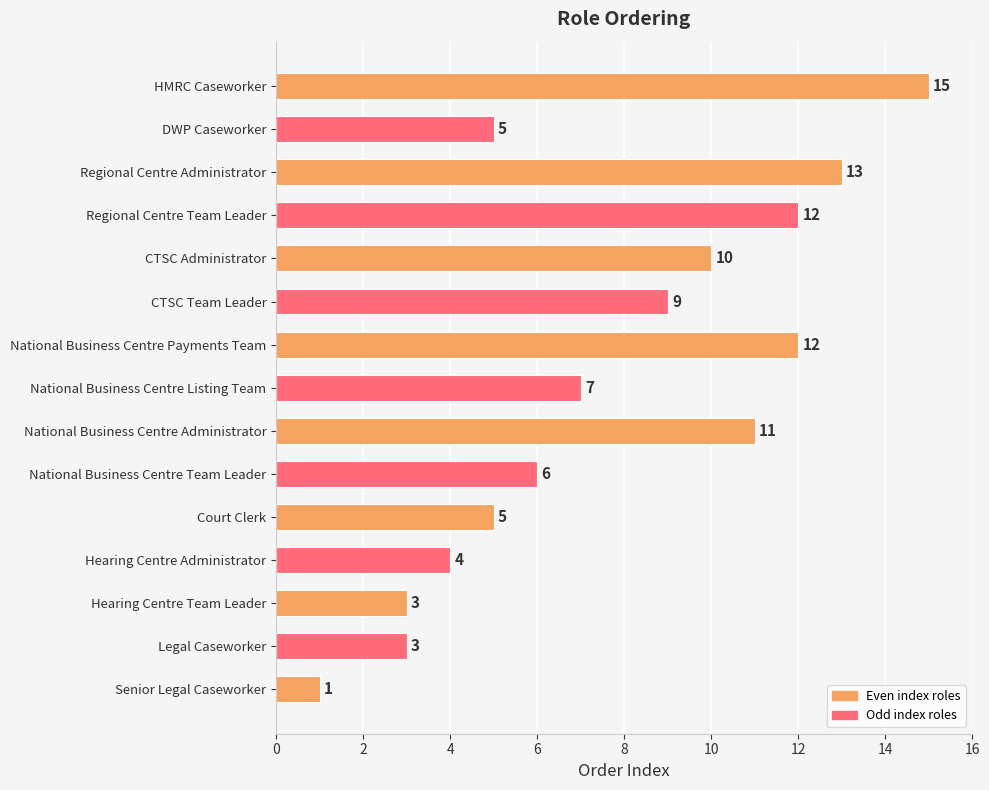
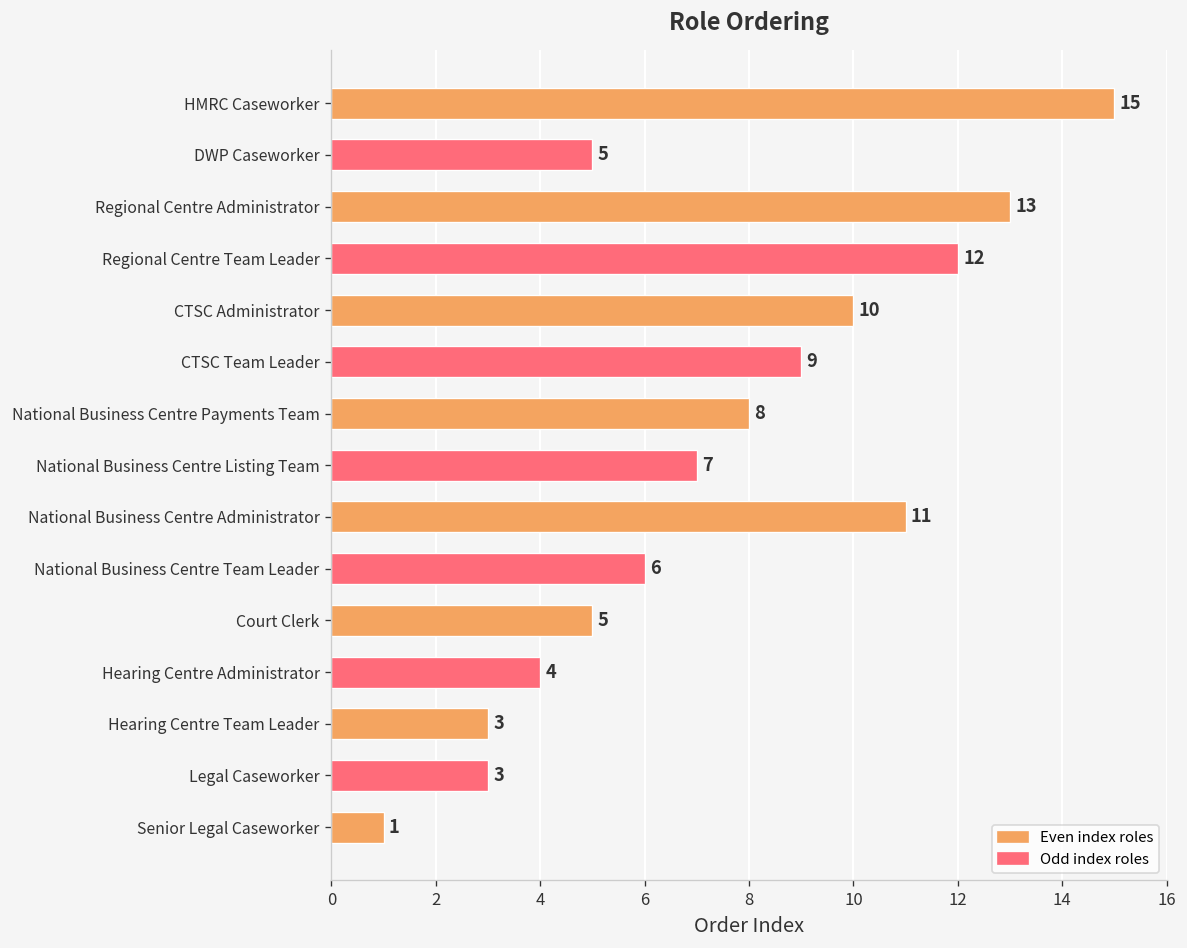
National Business Centre Payments Team: 12 -> 8
